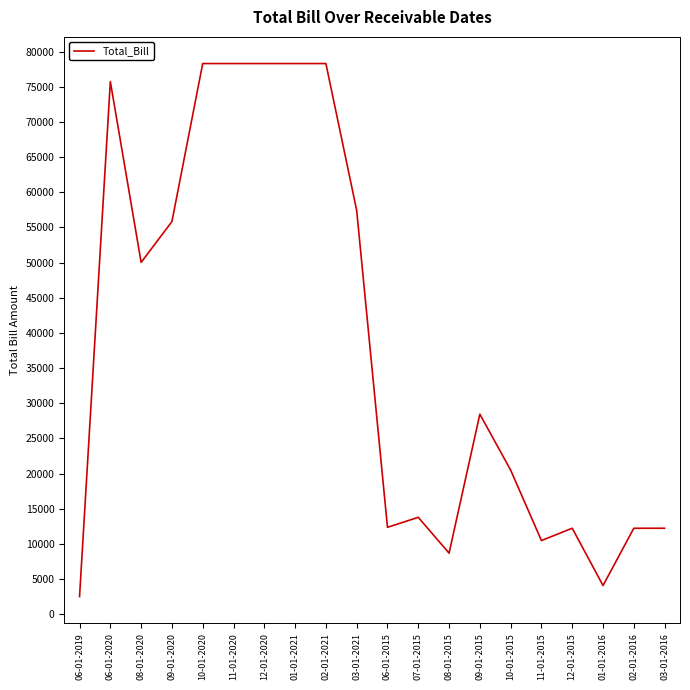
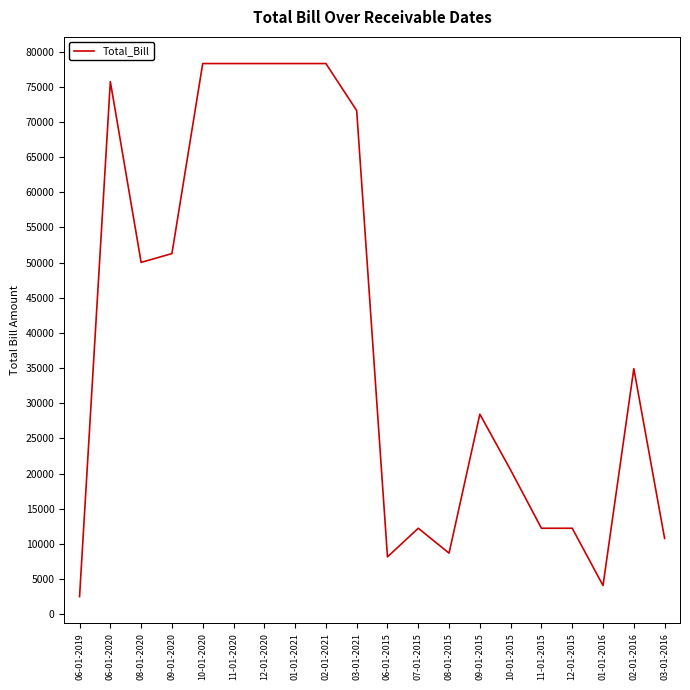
09-01-2020: 56000 -> 51000
03-01-2021: 57000 -> 72000
06-01-2015: 12000 -> 8000
07-01-2015: 14000 -> 12000
11-01-2015: 10000 -> 12000
02-01-2016: 12000 -> 35000
03-01-2016: 12000 -> 11000
